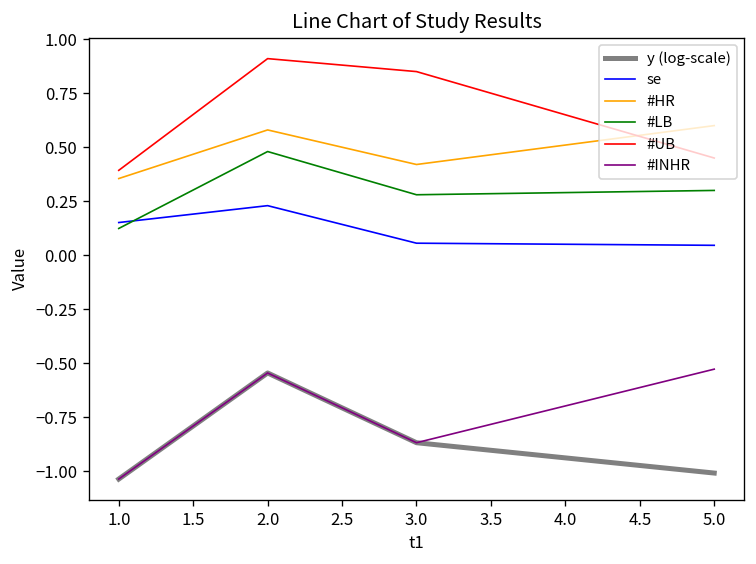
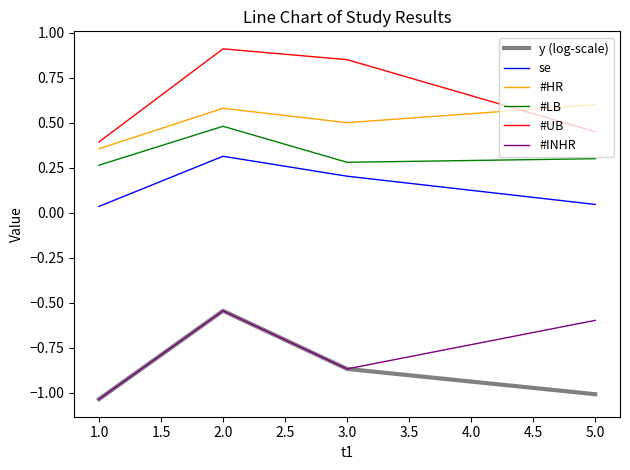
se, 1.0: 0.15 -> 0.03
#LB, 1.0: 0.12 -> 0.26
se, 2.0: 0.23 -> 0.31
se, 3.0: 0.06 -> 0.20
#HR, 3.0: 0.42 -> 0.50
#INHR, 5.0: -0.53 -> -0.60
